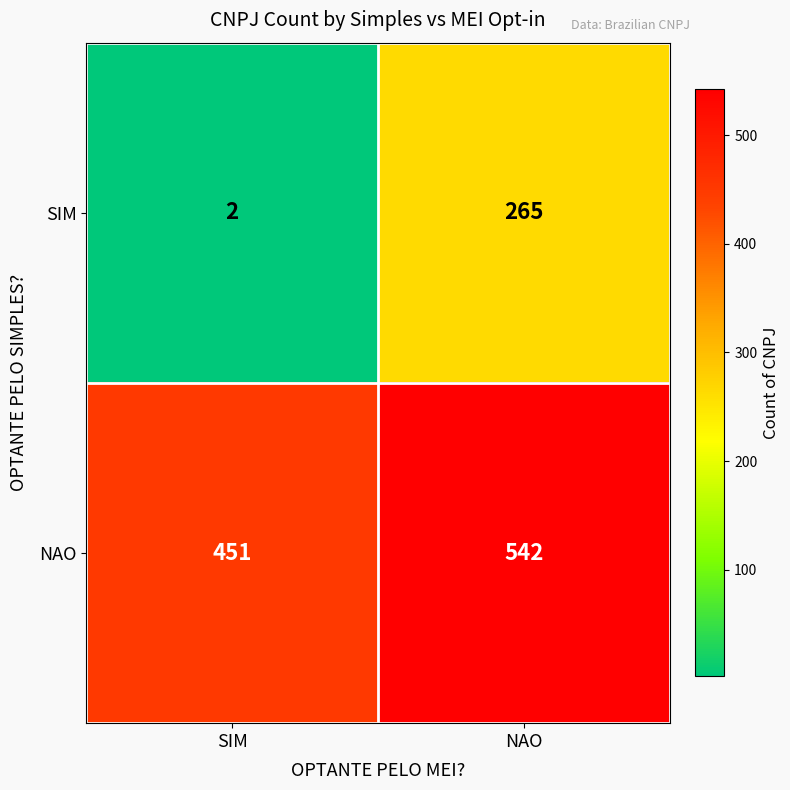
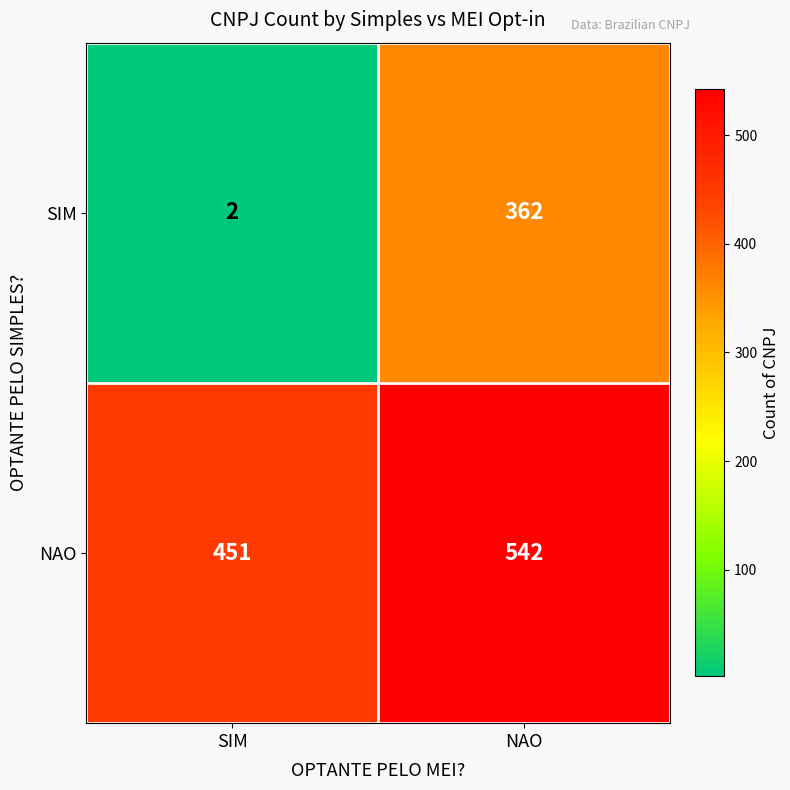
SIM, NAO: 265 -> 362
